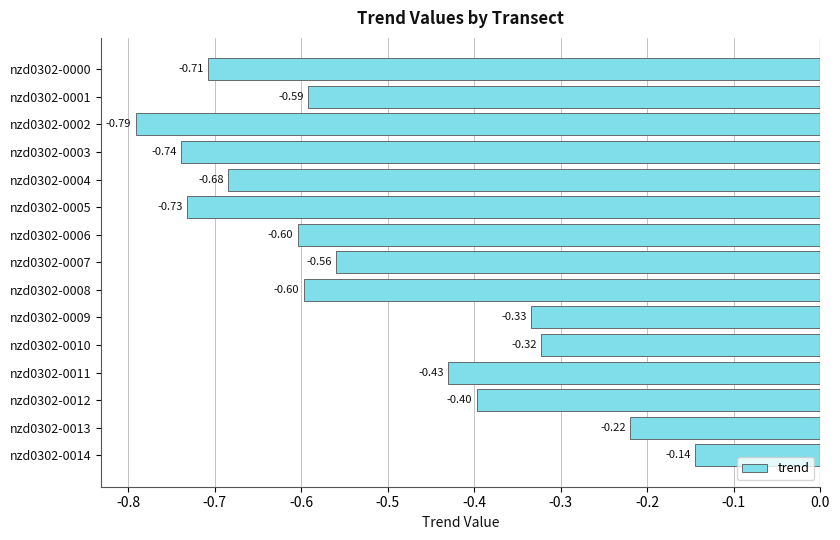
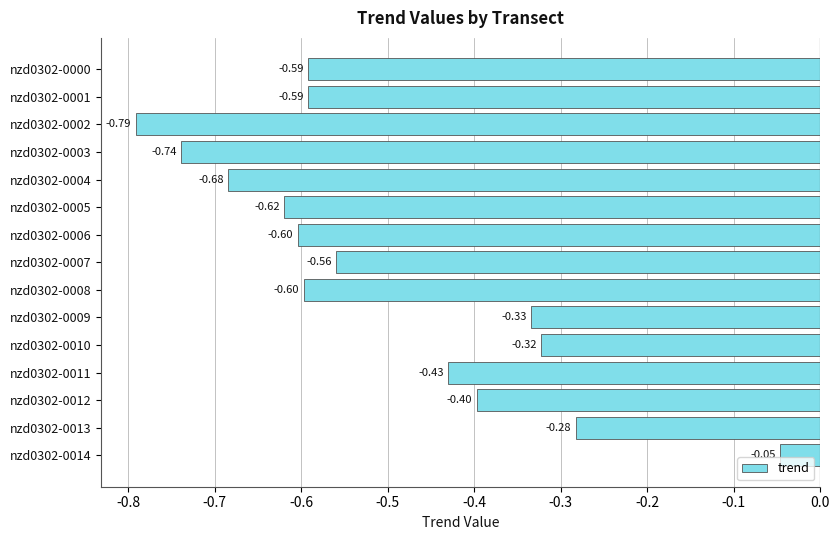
nzd0302-0000: -0.71 -> -0.59
nzd0302-0005: -0.73 -> -0.62
nzd0302-0013: -0.22 -> -0.28
nzd0302-0014: -0.14 -> -0.05
